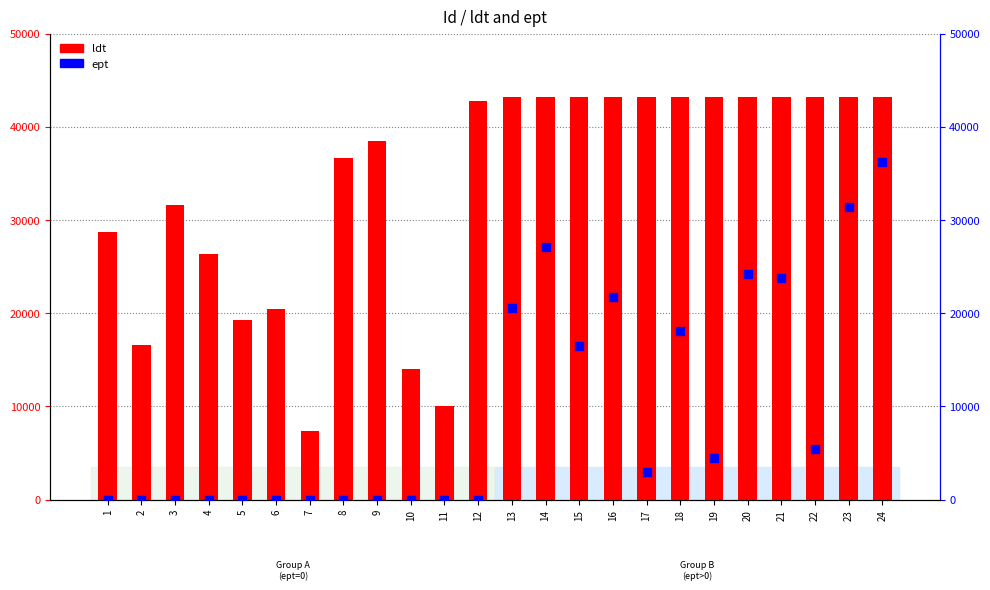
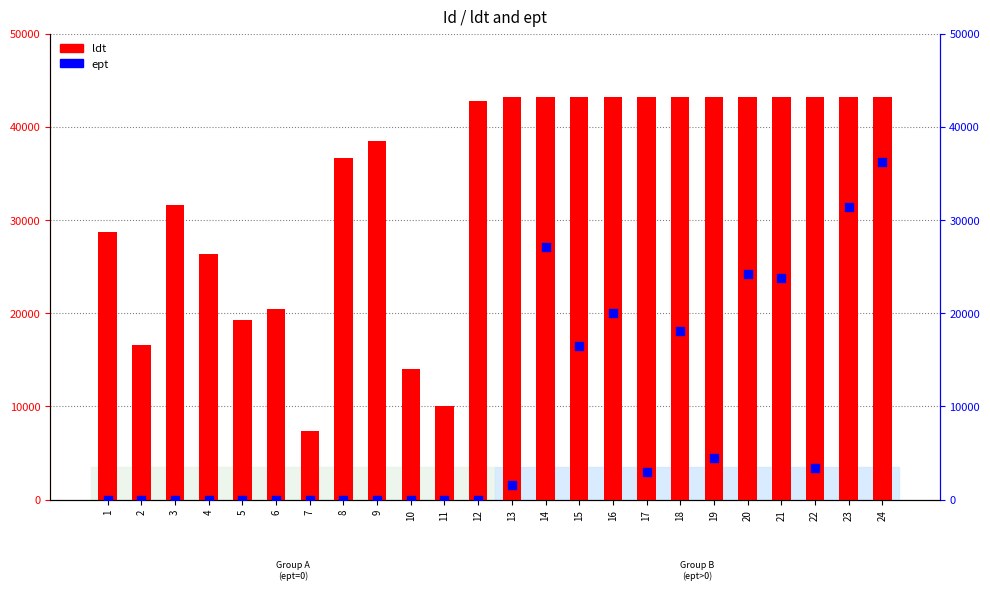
ept, 13: 21000 -> 2000
ept, 16: 22000 -> 20000
ept, 22: 5000 -> 3000
